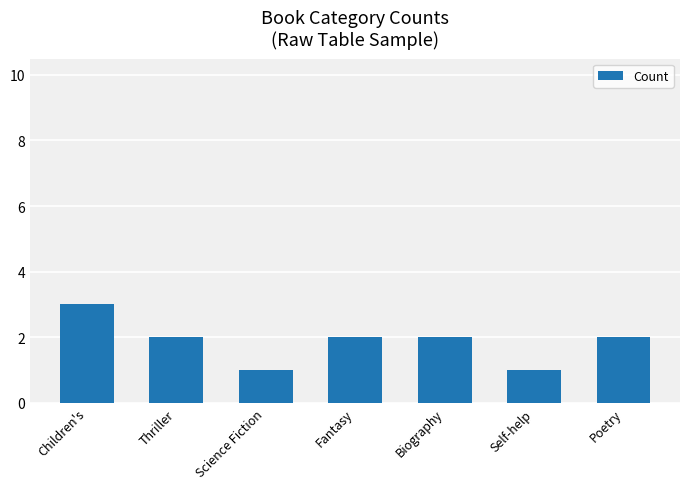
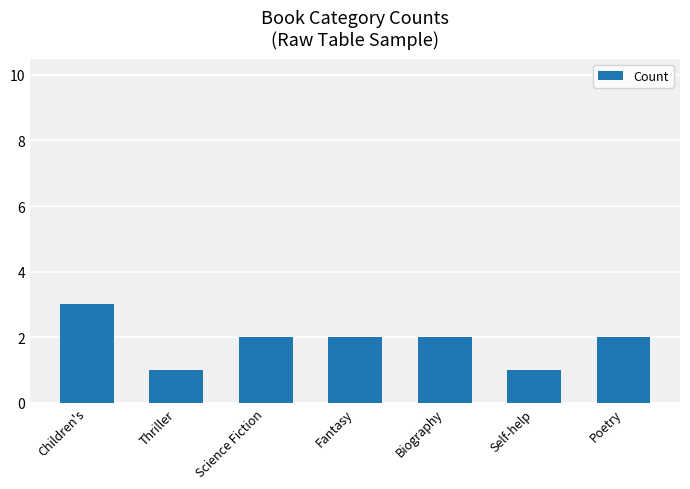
Thriller: 2 -> 1
Science Fiction: 1 -> 2
